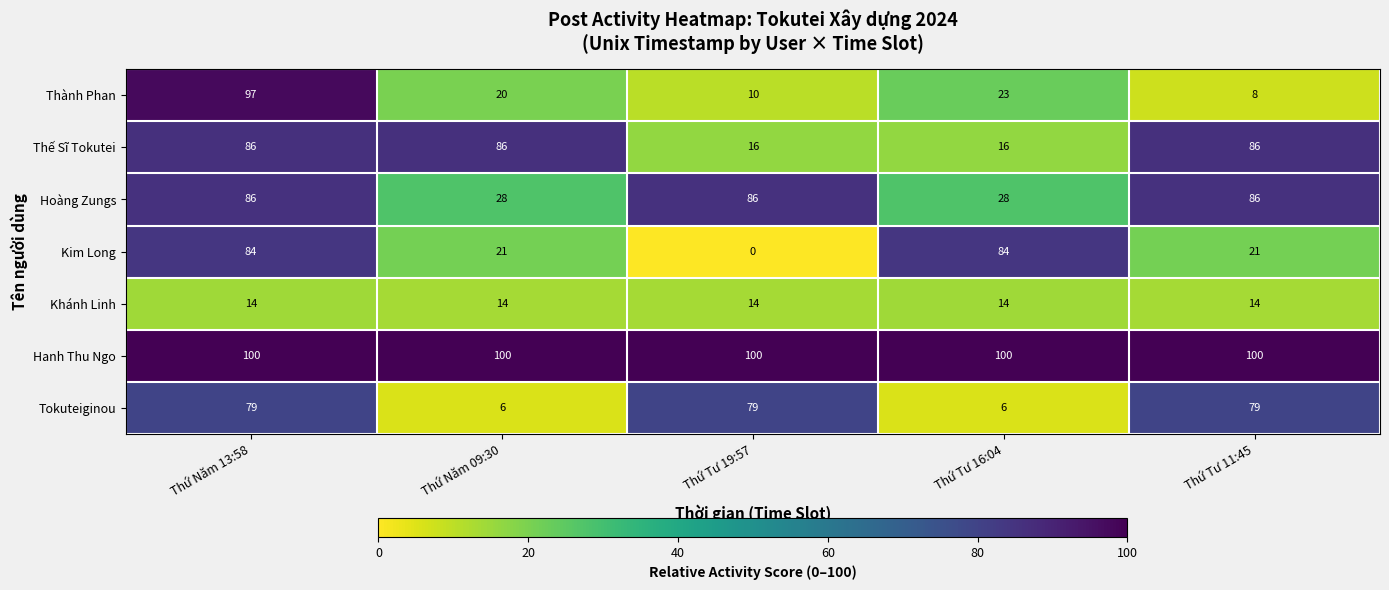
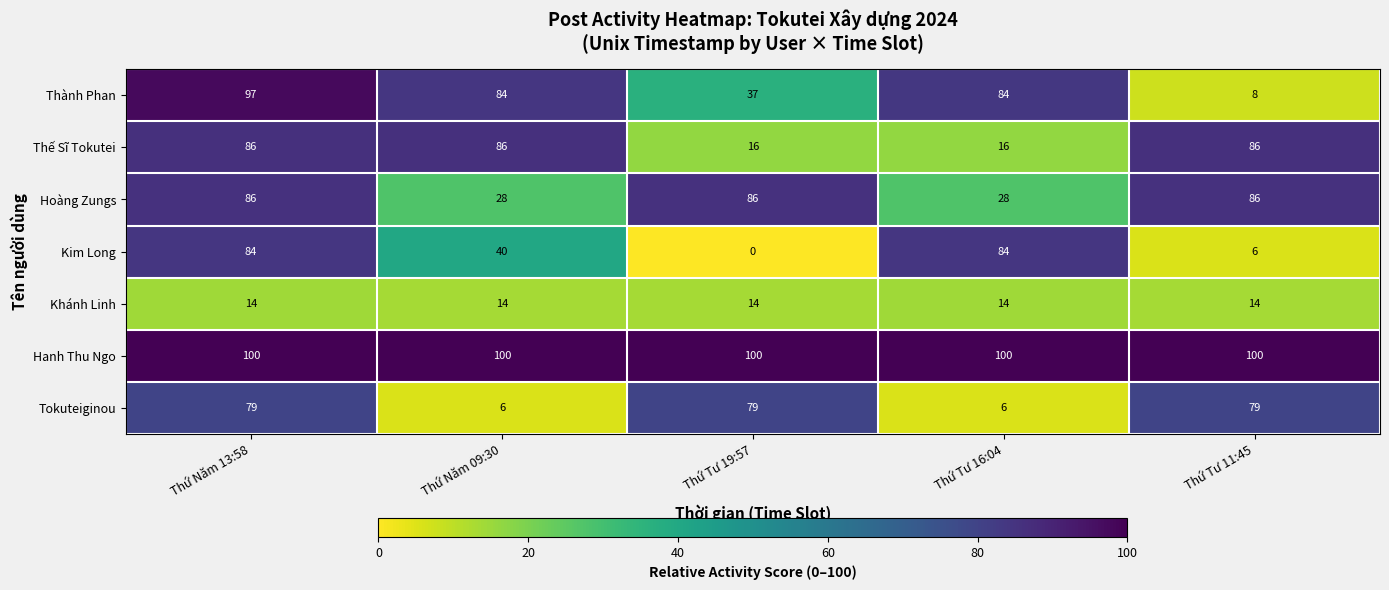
Thành Phan, Thứ Năm 09:30: 20 -> 84
Thành Phan, Thứ Tư 19:57: 10 -> 37
Thành Phan, Thứ Tư 16:04: 23 -> 84
Kim Long, Thứ Năm 09:30: 21 -> 40
Kim Long, Thứ Tư 11:45: 21 -> 6
